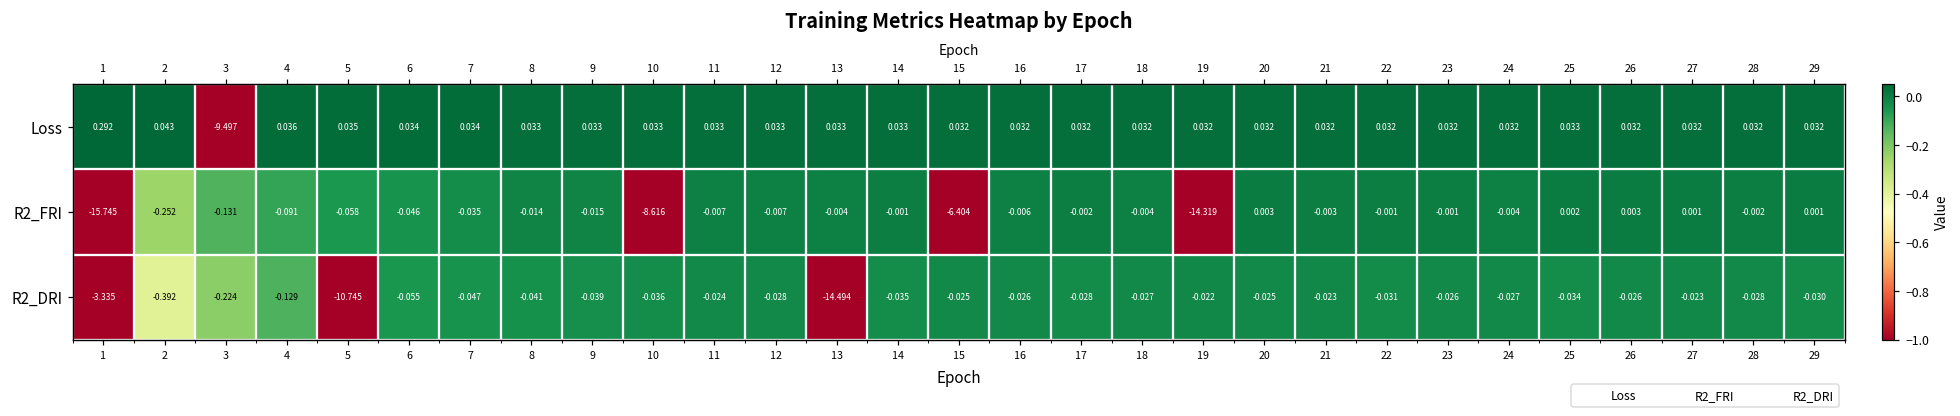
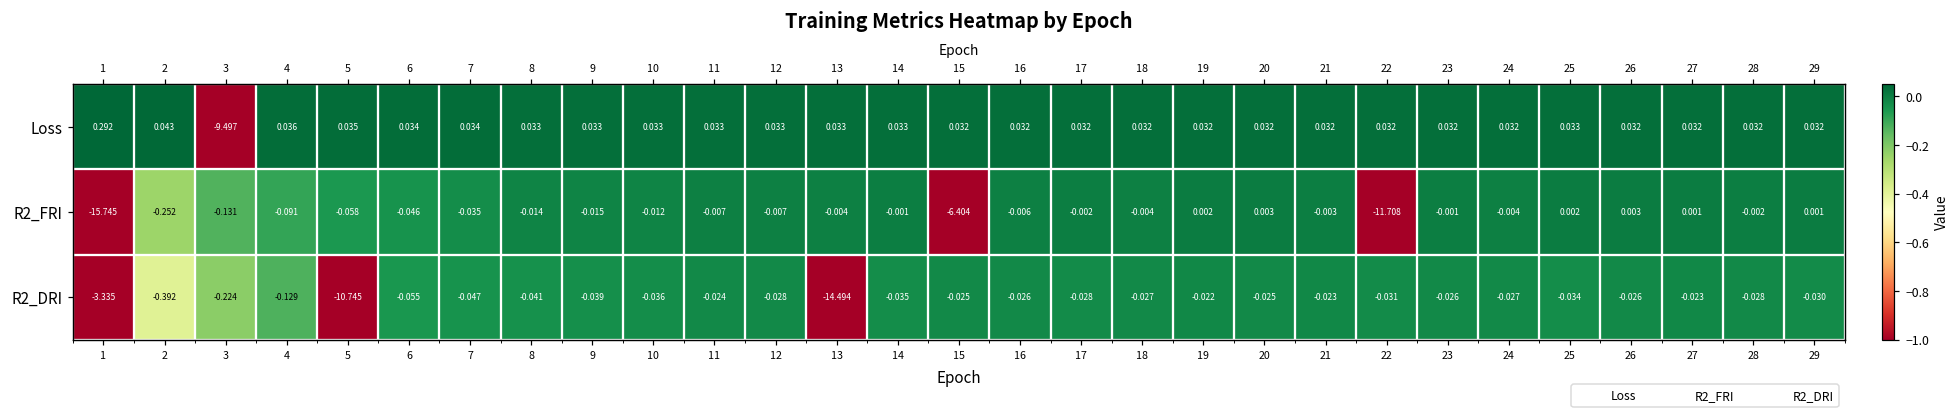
R2_FRI, 10: -8.616 -> -0.012
R2_FRI, 19: -14.319 -> 0.002
R2_FRI, 22: -0.001 -> -11.708
